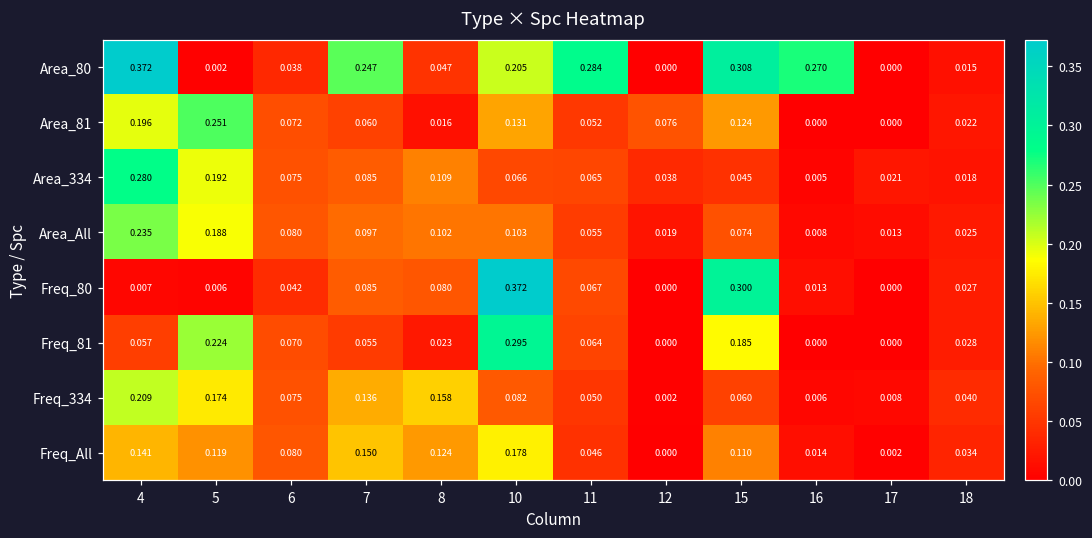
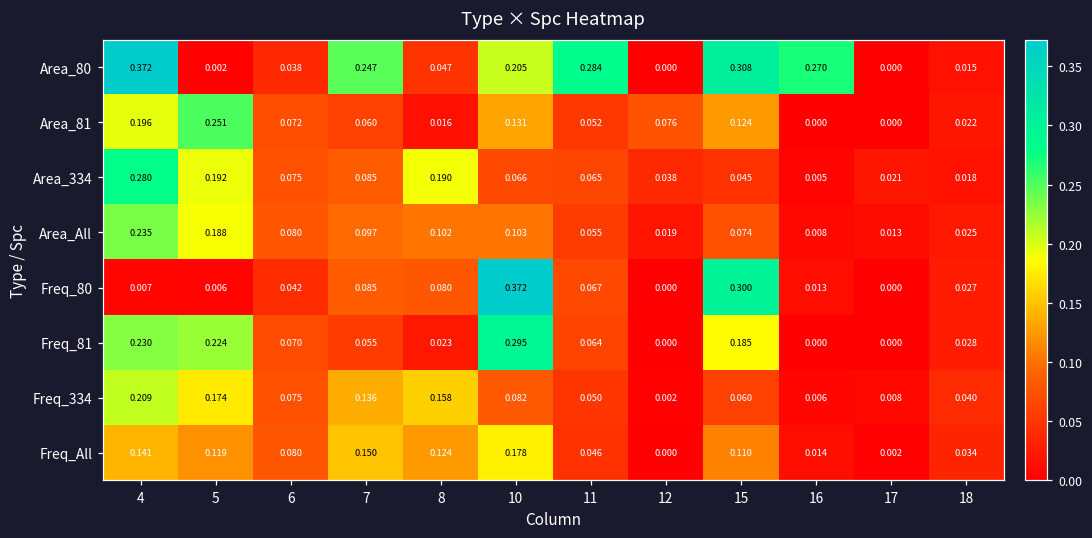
Area_334, 8: 0.109 -> 0.190
Freq_81, 4: 0.057 -> 0.230
